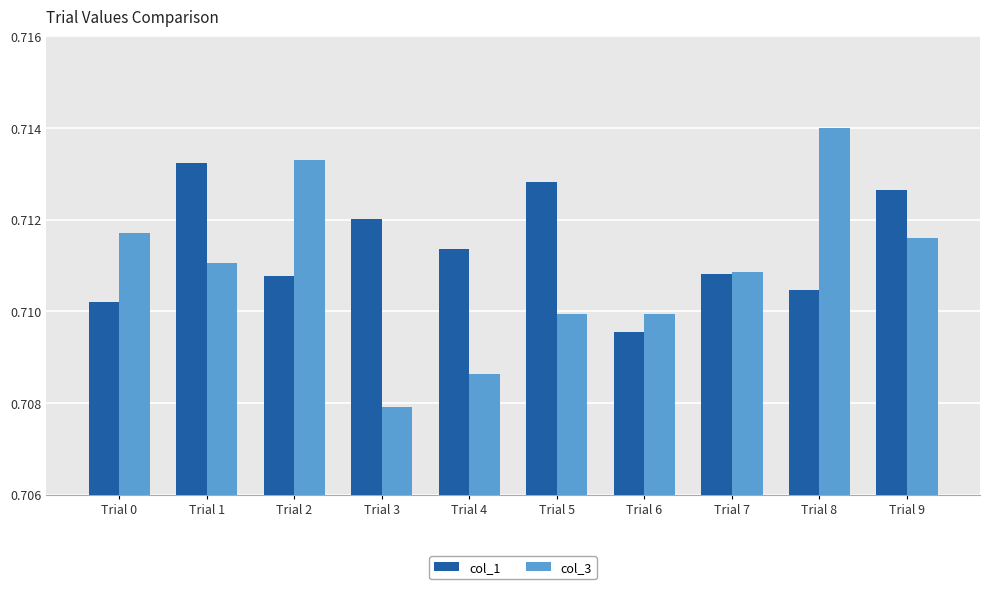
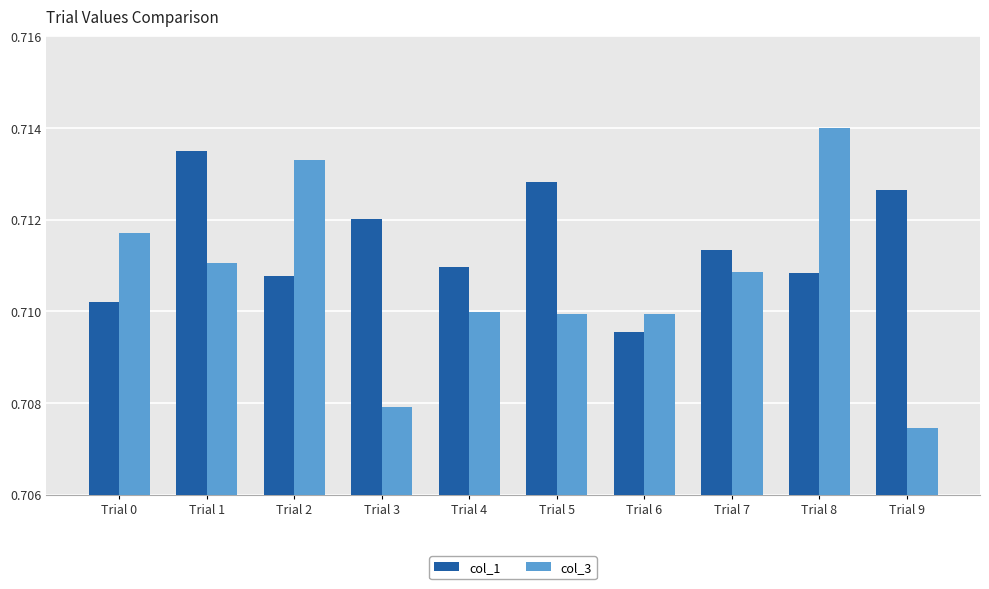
col_1, Trial 1: 0.7132 -> 0.7135
col_1, Trial 4: 0.7114 -> 0.7110
col_3, Trial 4: 0.7086 -> 0.7100
col_1, Trial 7: 0.7108 -> 0.7113
col_1, Trial 8: 0.7105 -> 0.7108
col_3, Trial 9: 0.7116 -> 0.7075
